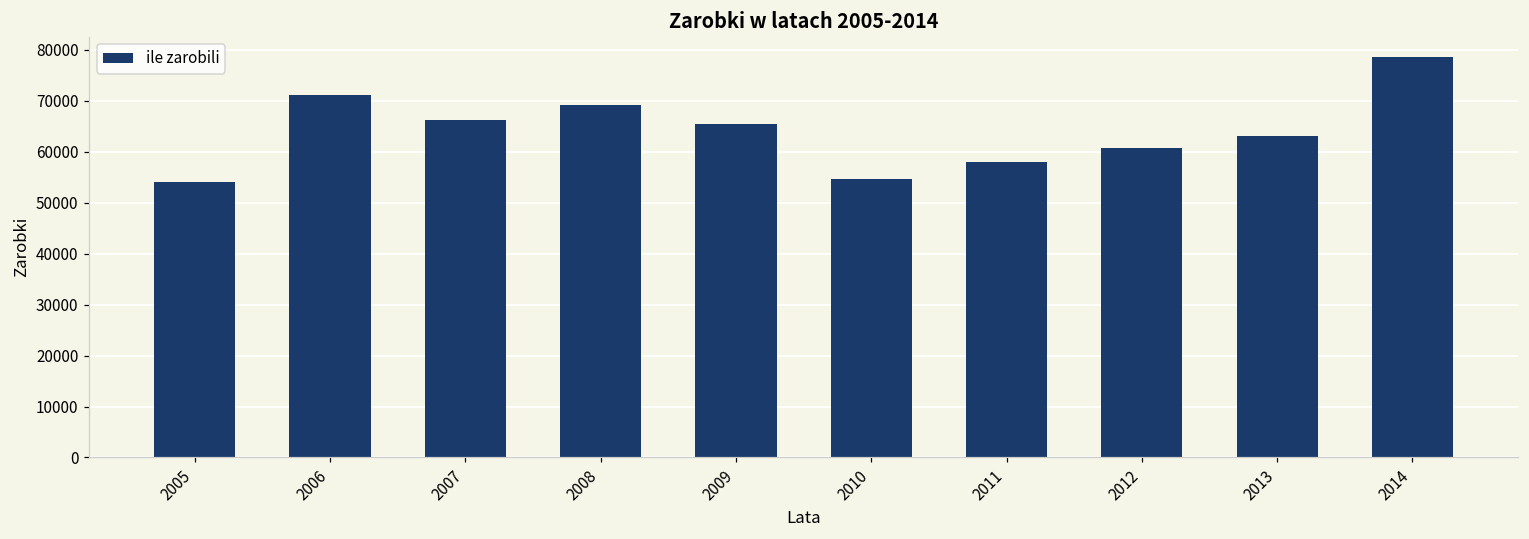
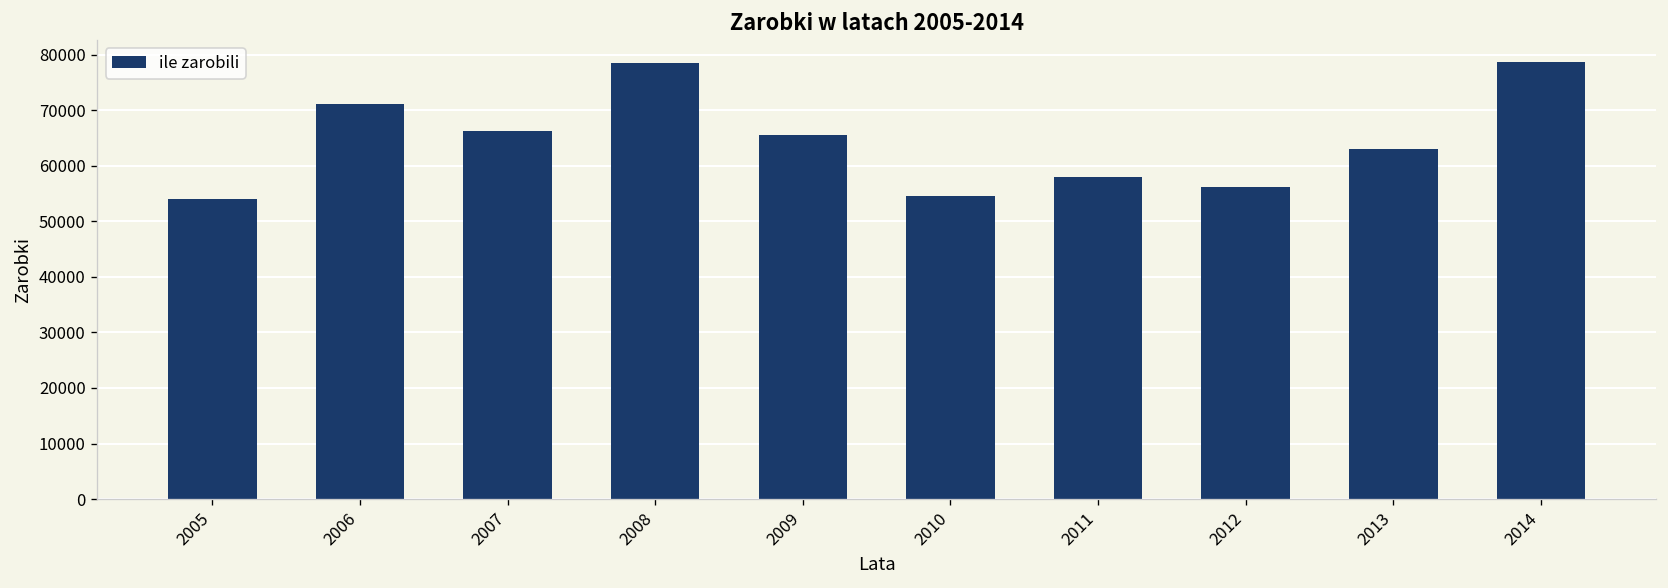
2008: 69000 -> 79000
2012: 61000 -> 56000
